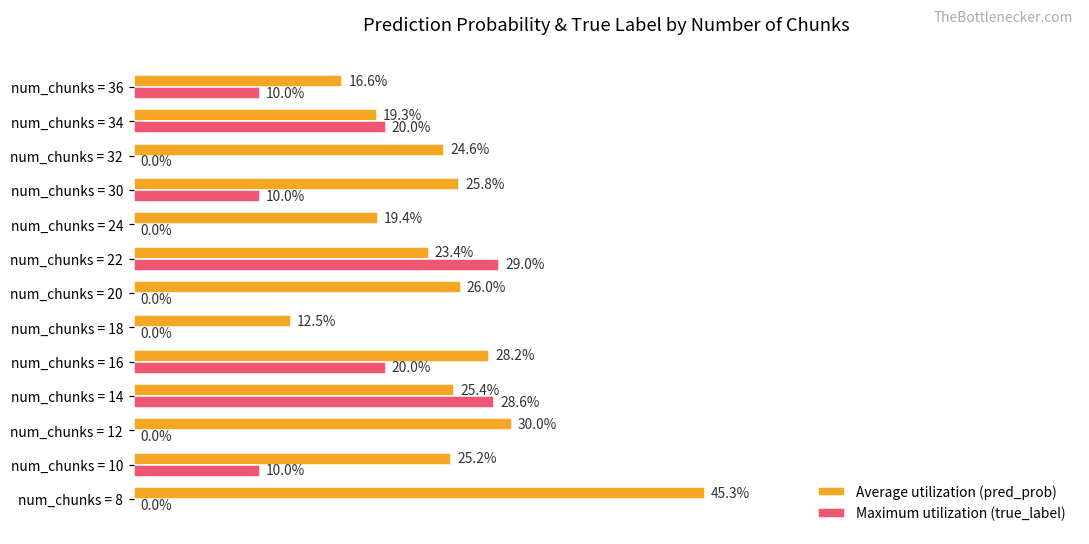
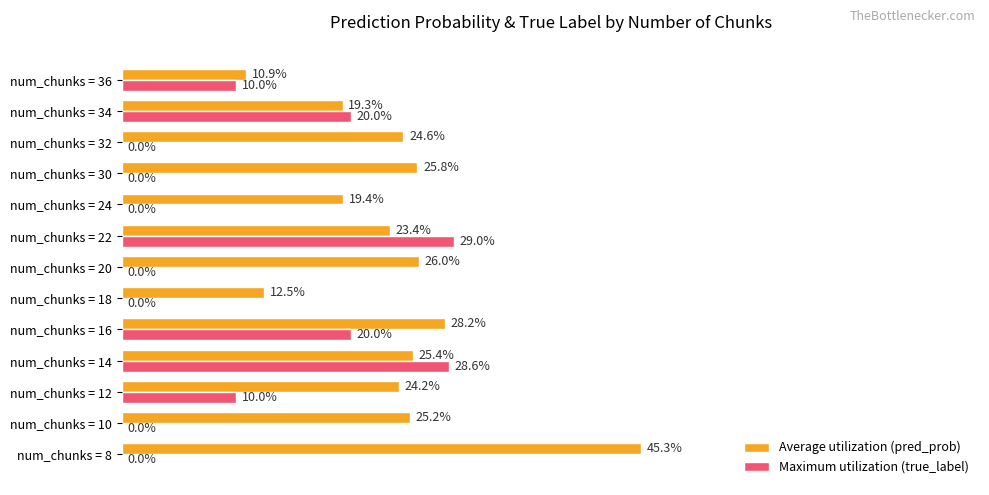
Average utilization (pred_prob), num_chunks = 36: 16.6% -> 10.9%
Maximum utilization (true_label), num_chunks = 30: 10.0% -> 0.0%
Average utilization (pred_prob), num_chunks = 12: 30.0% -> 24.2%
Maximum utilization (true_label), num_chunks = 12: 0.0% -> 10.0%
Maximum utilization (true_label), num_chunks = 10: 10.0% -> 0.0%
